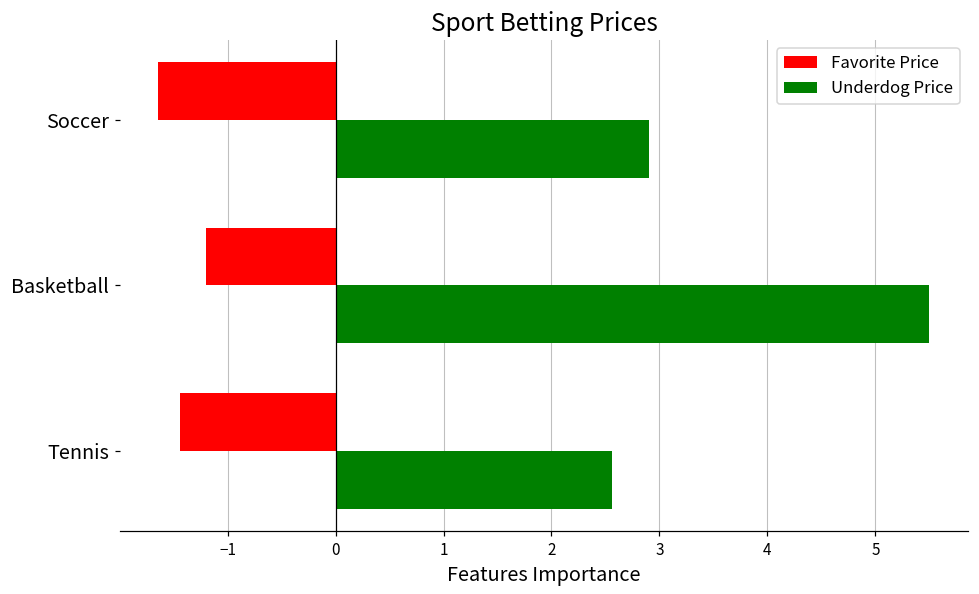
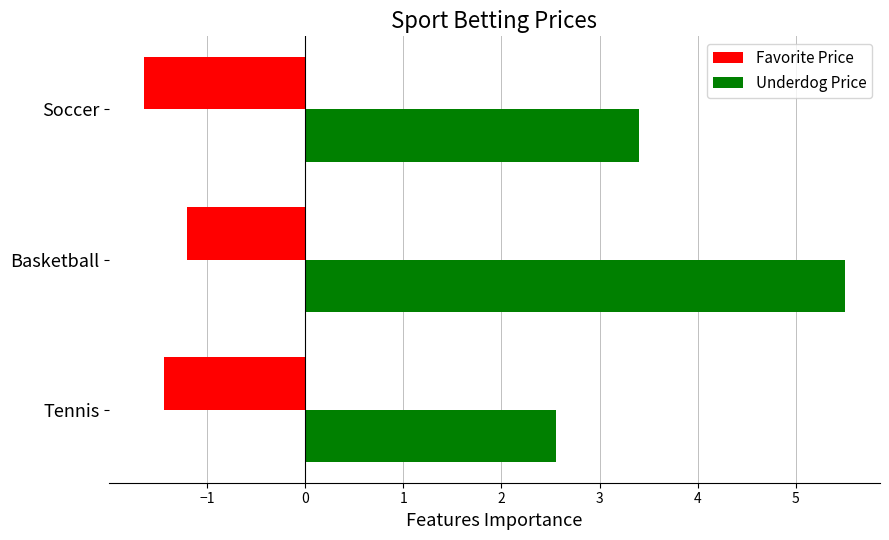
Underdog Price, Soccer: 2.9 -> 3.4
